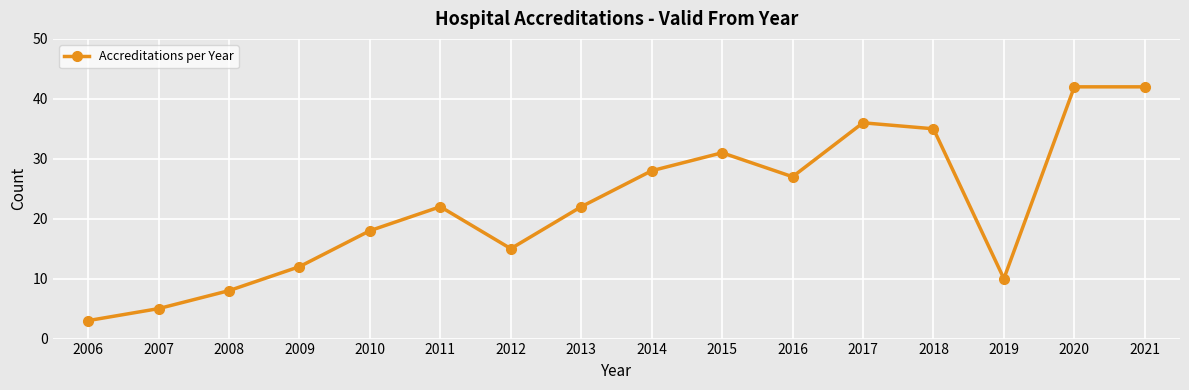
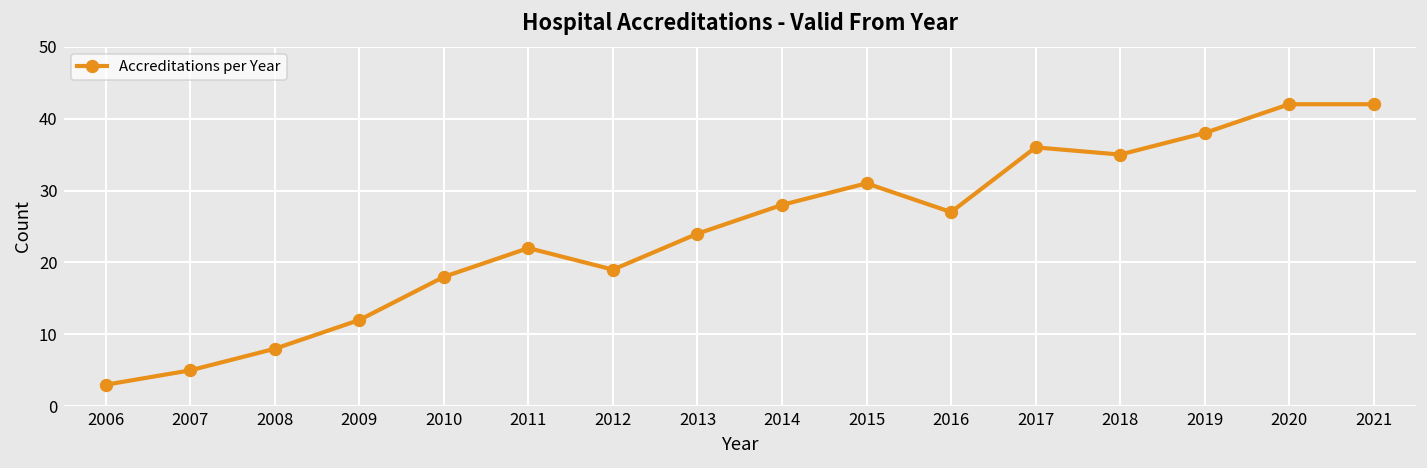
2012: 15 -> 19
2013: 22 -> 24
2019: 10 -> 38
